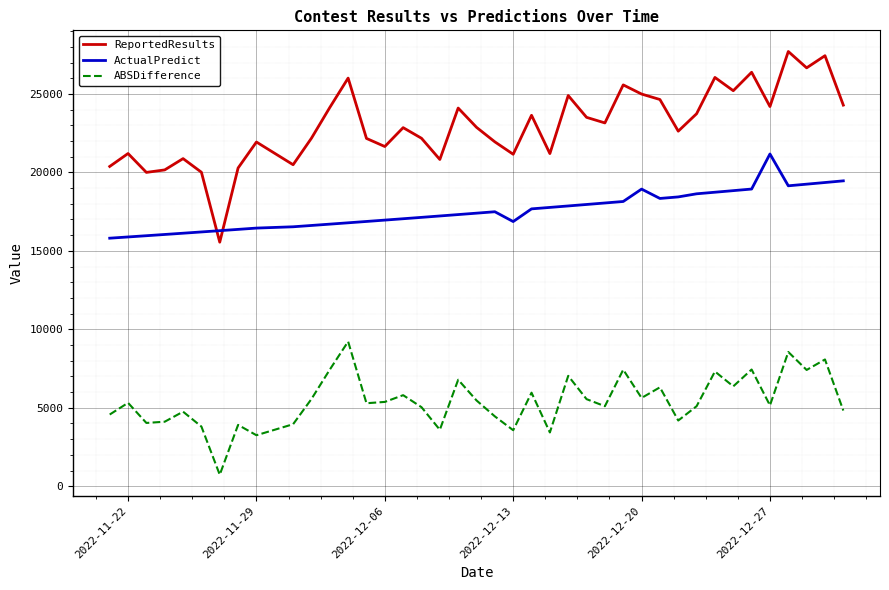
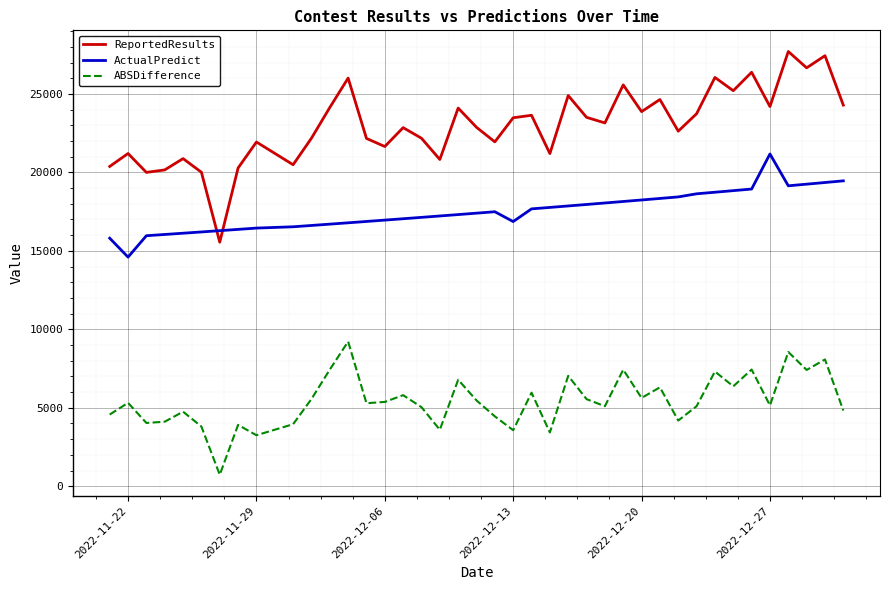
ActualPredict, 2022-11-22: 15900 -> 14600
ReportedResults, 2022-12-13: 21200 -> 23500
ReportedResults, 2022-12-20: 25000 -> 23900
ActualPredict, 2022-12-20: 18900 -> 18200
